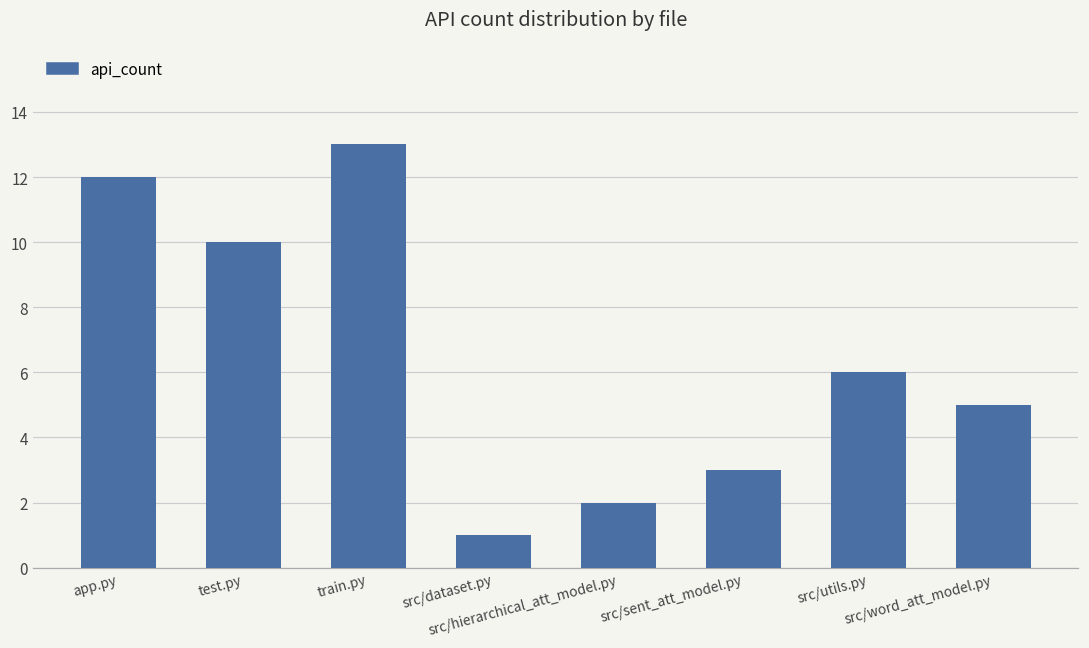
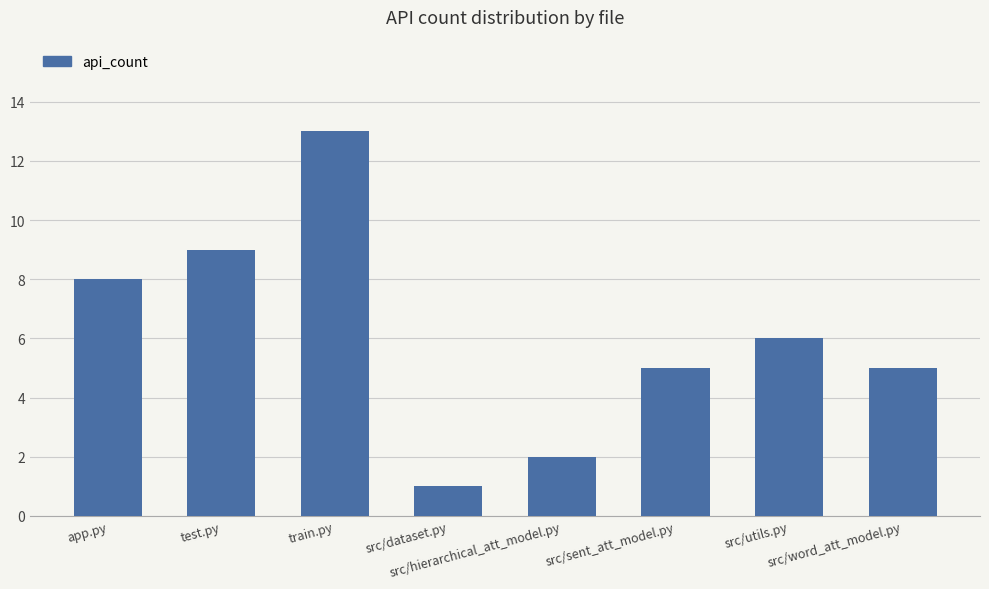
app.py: 12 -> 8
test.py: 10 -> 9
src/sent_att_model.py: 3 -> 5
